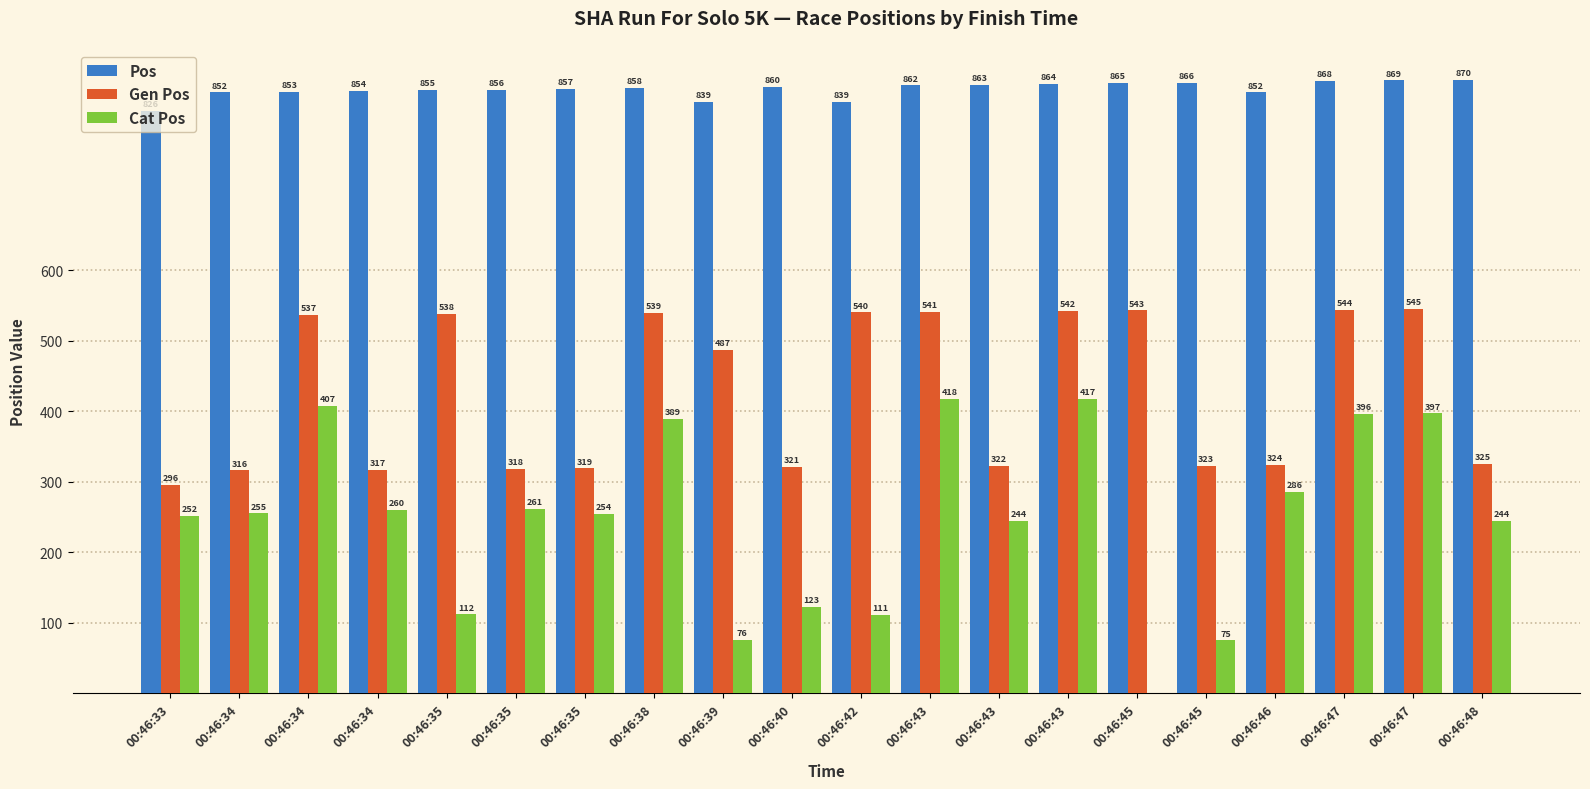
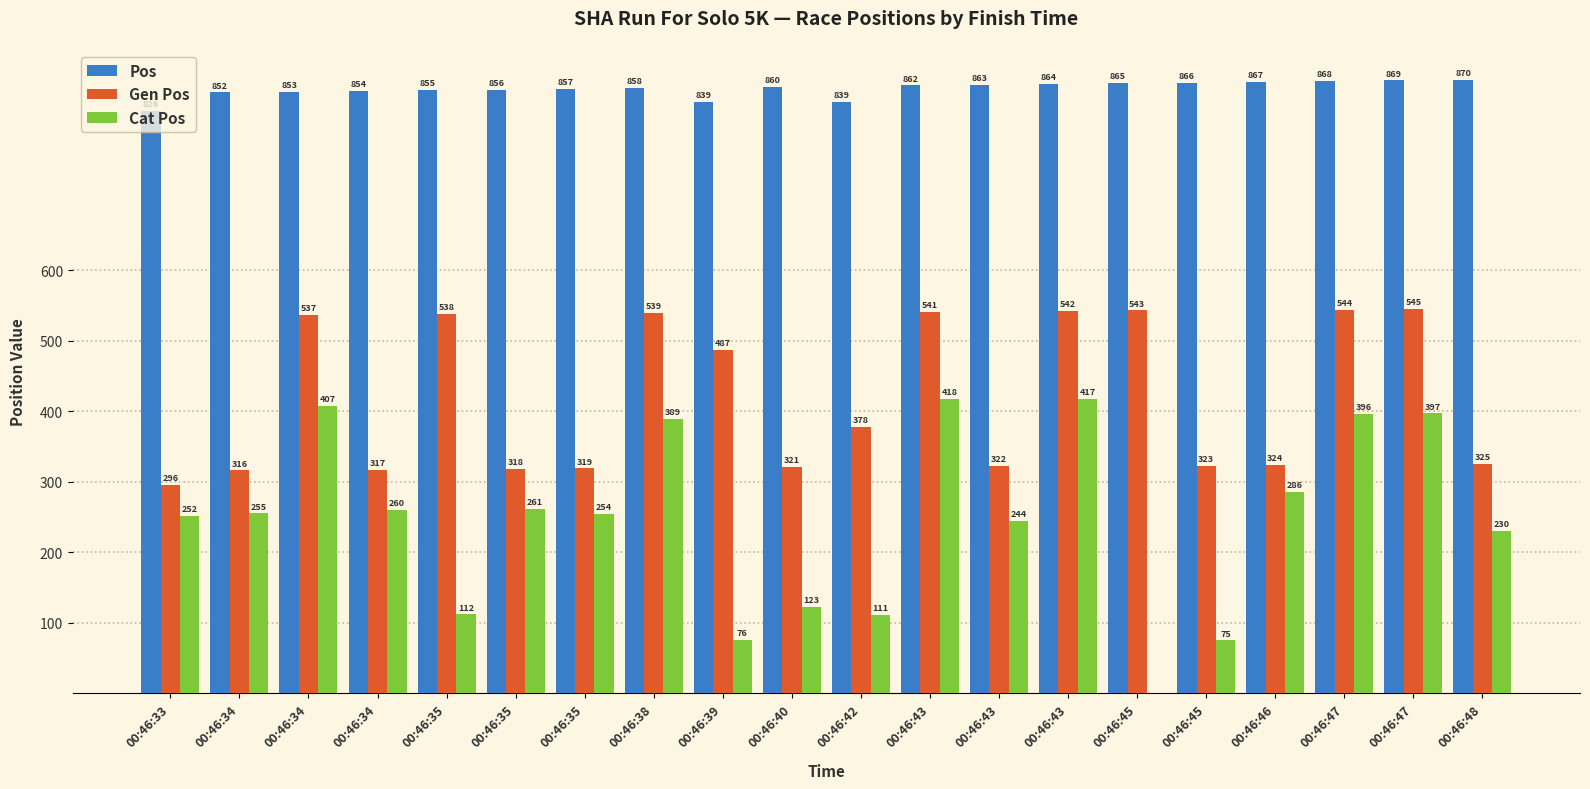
Gen Pos, 00:46:42: 540 -> 378
Pos, 00:46:46: 852 -> 867
Cat Pos, 00:46:48: 244 -> 230
